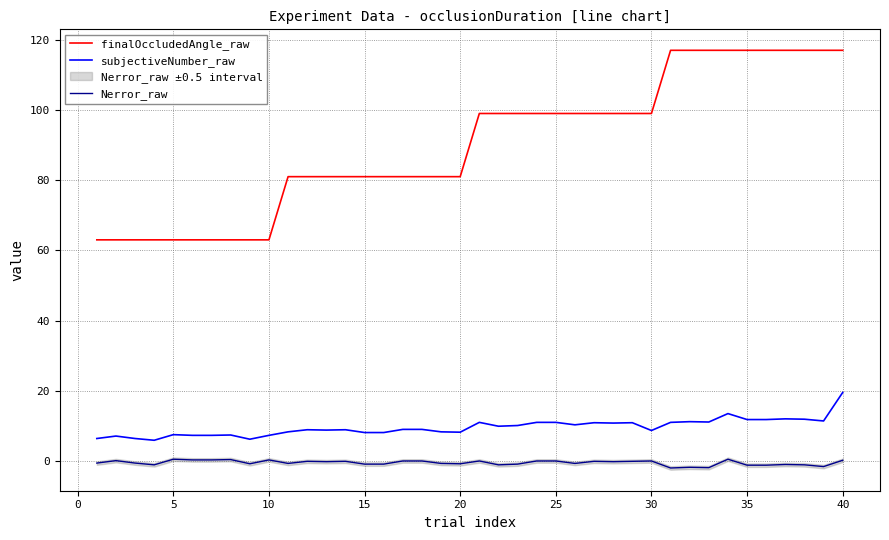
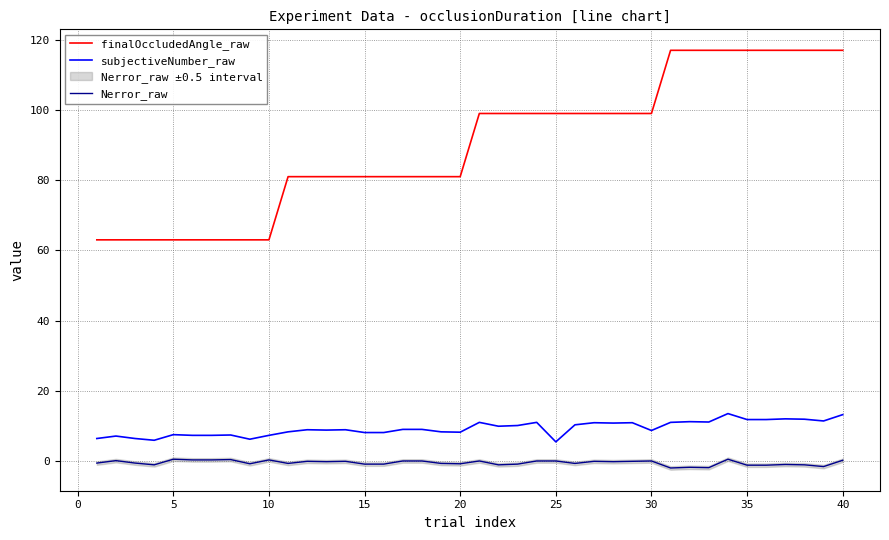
subjectiveNumber_raw, 25: 11 -> 5
subjectiveNumber_raw, 40: 20 -> 13
